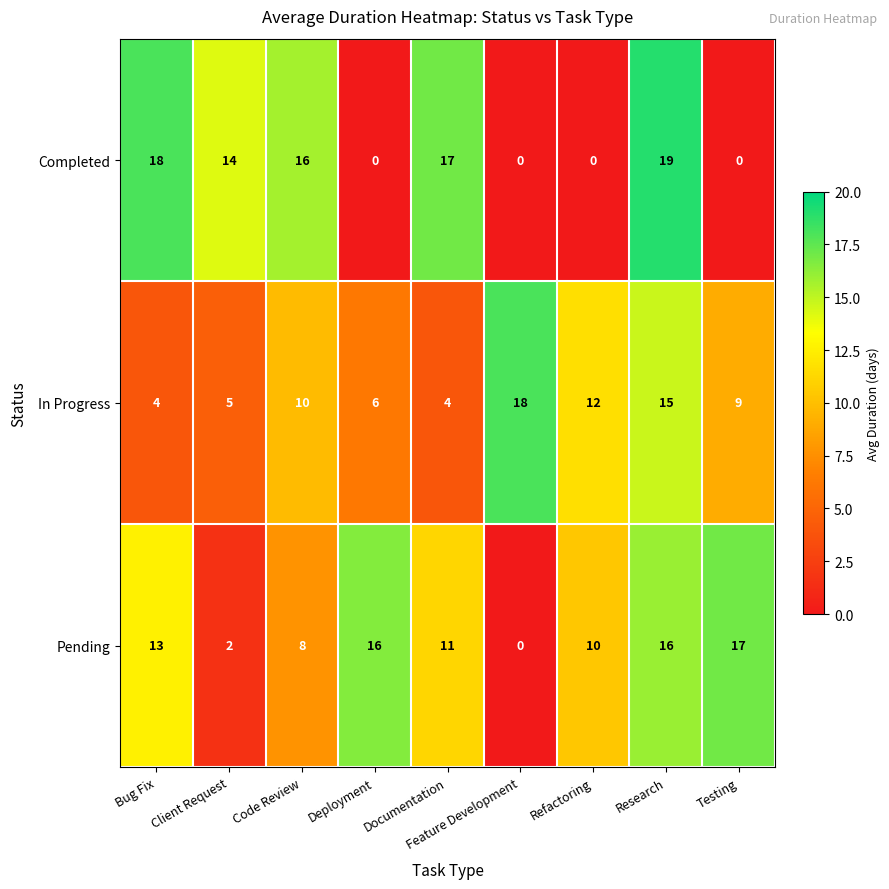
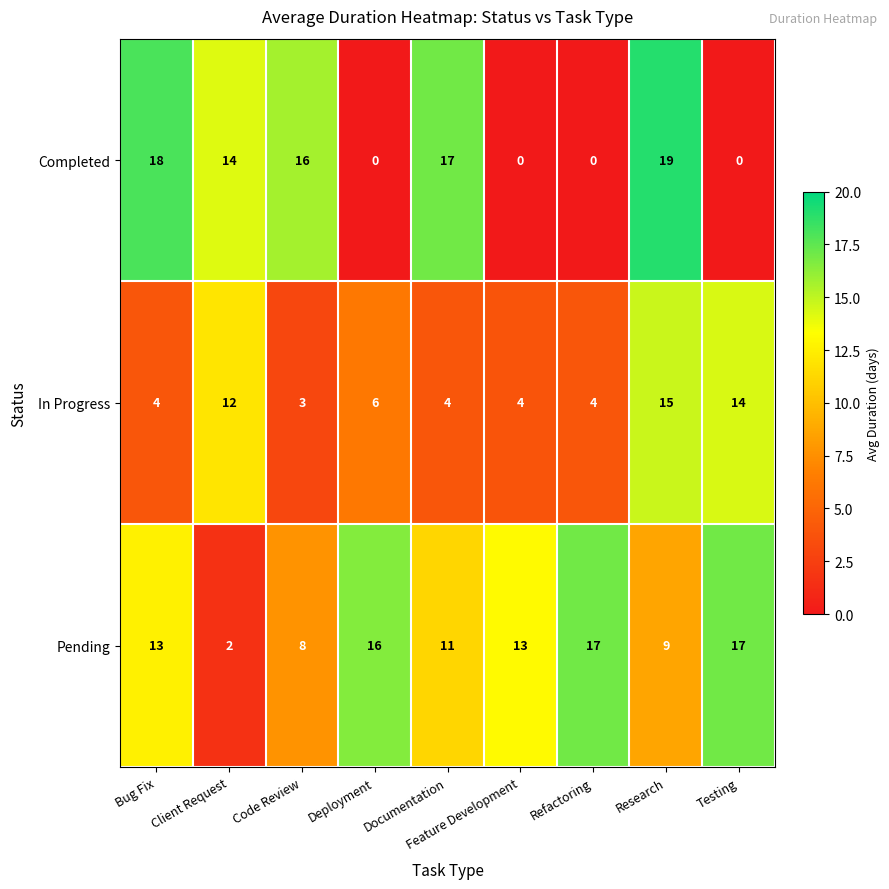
In Progress, Client Request: 5 -> 12
In Progress, Code Review: 10 -> 3
In Progress, Feature Development: 18 -> 4
In Progress, Refactoring: 12 -> 4
In Progress, Testing: 9 -> 14
Pending, Feature Development: 0 -> 13
Pending, Refactoring: 10 -> 17
Pending, Research: 16 -> 9
